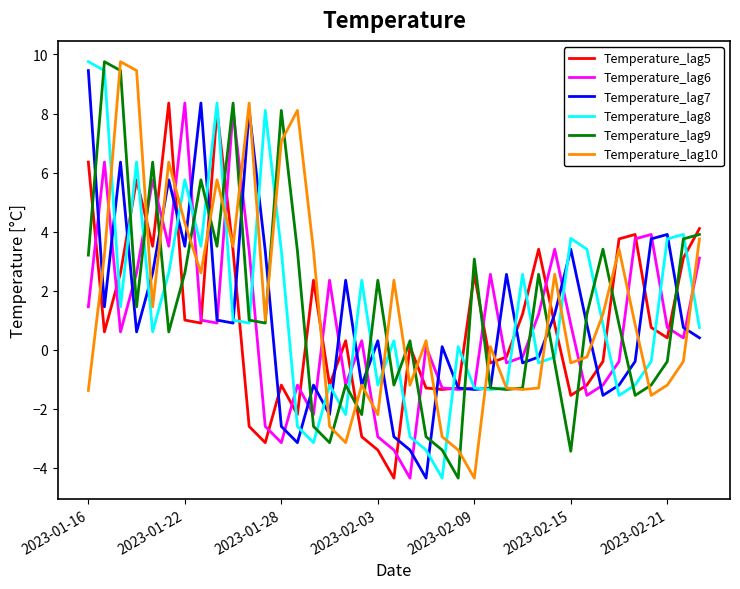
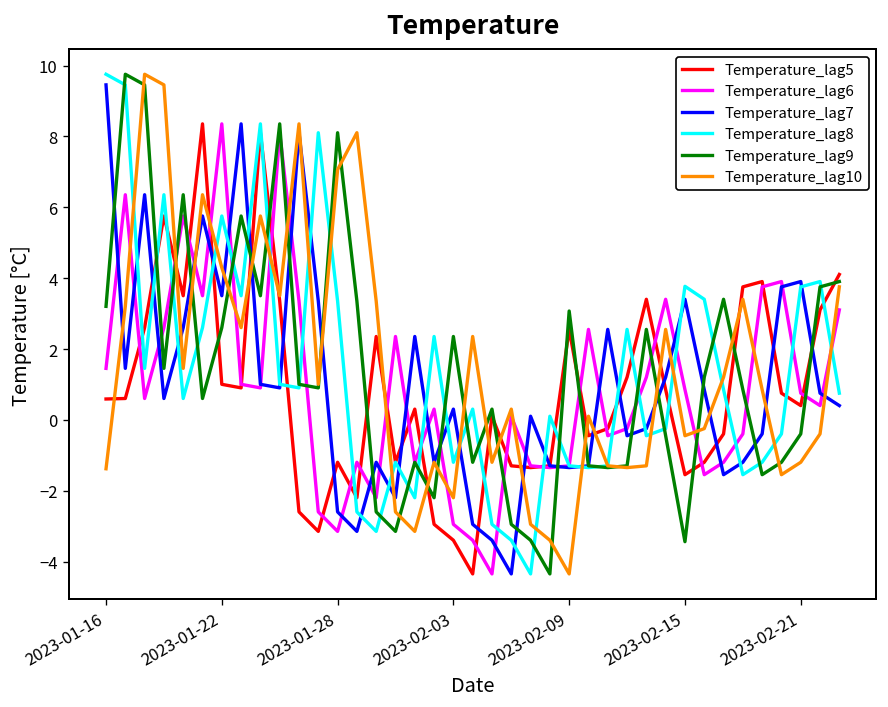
Temperature_lag5, 2023-01-16: 6.4 -> 0.6
